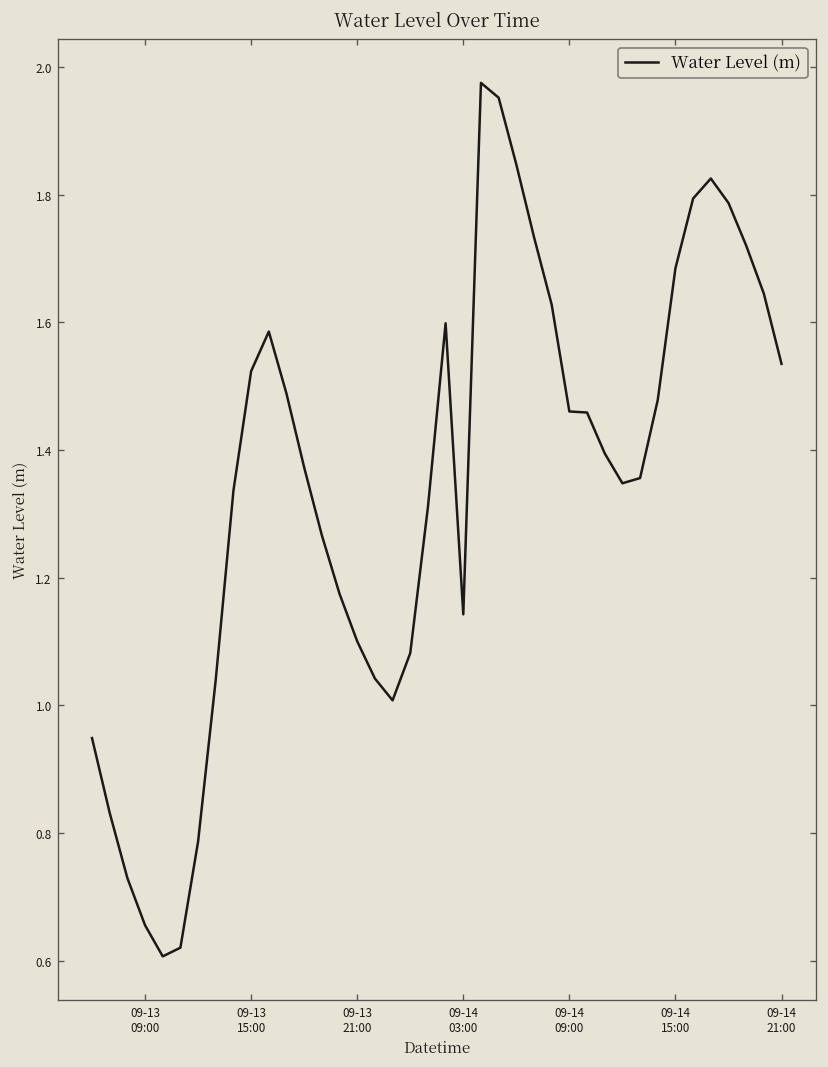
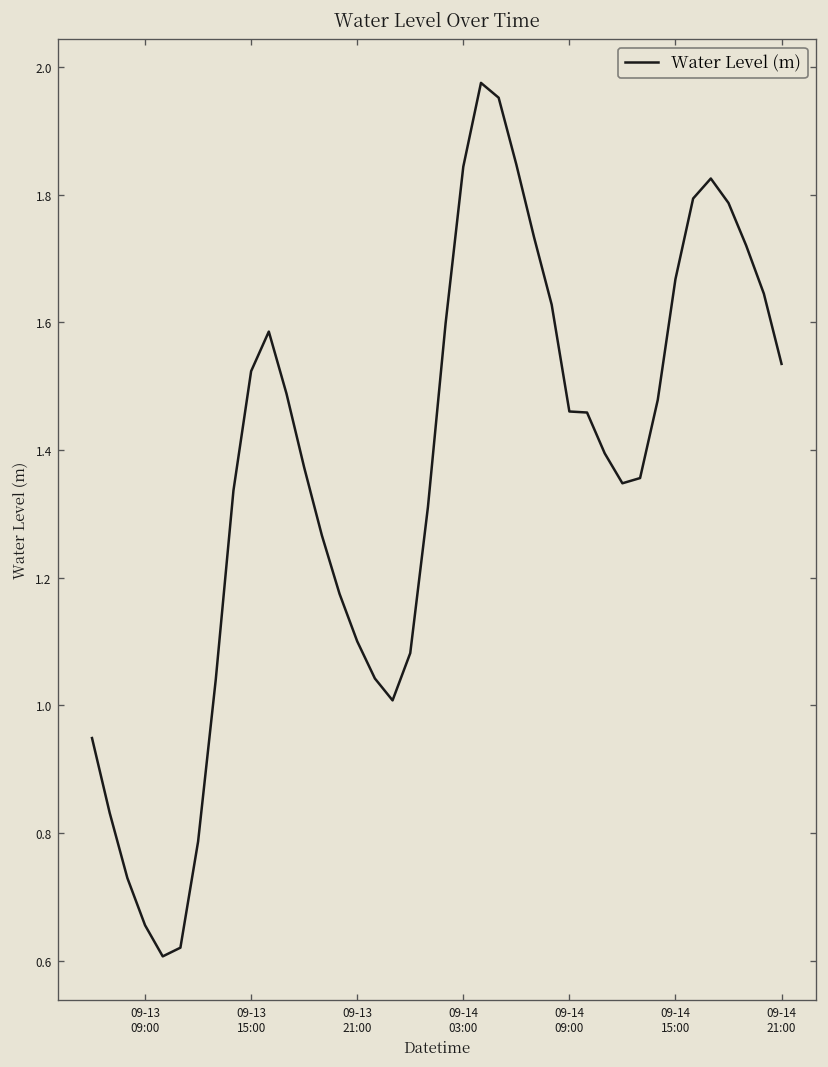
09-14 03:00: 1.14 -> 1.84
09-14 15:00: 1.68 -> 1.67
